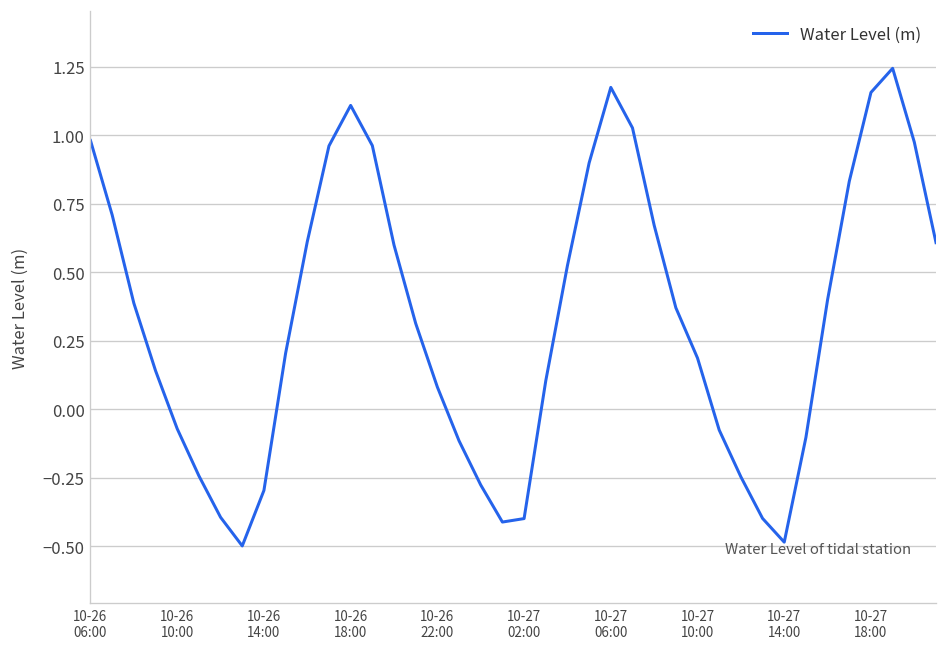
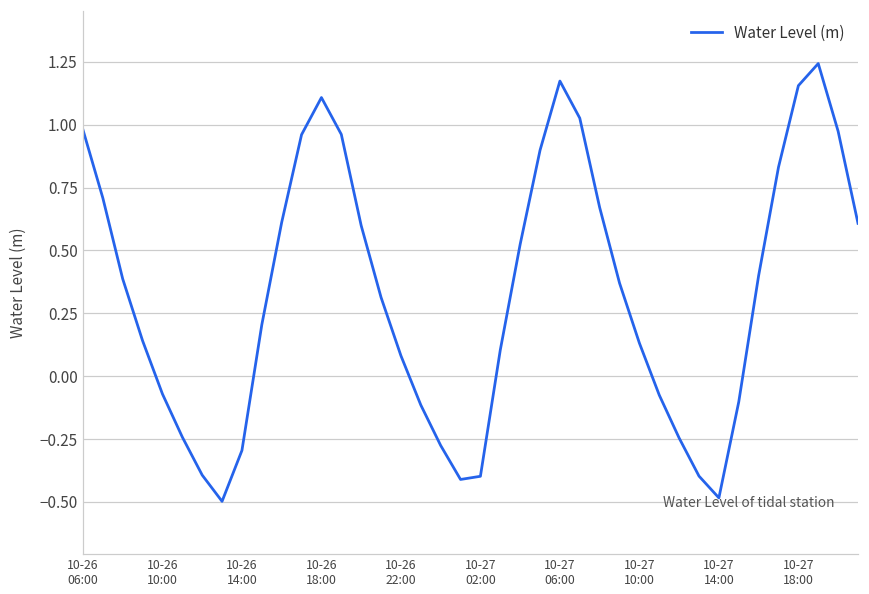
10-27 10:00: 0.19 -> 0.13
